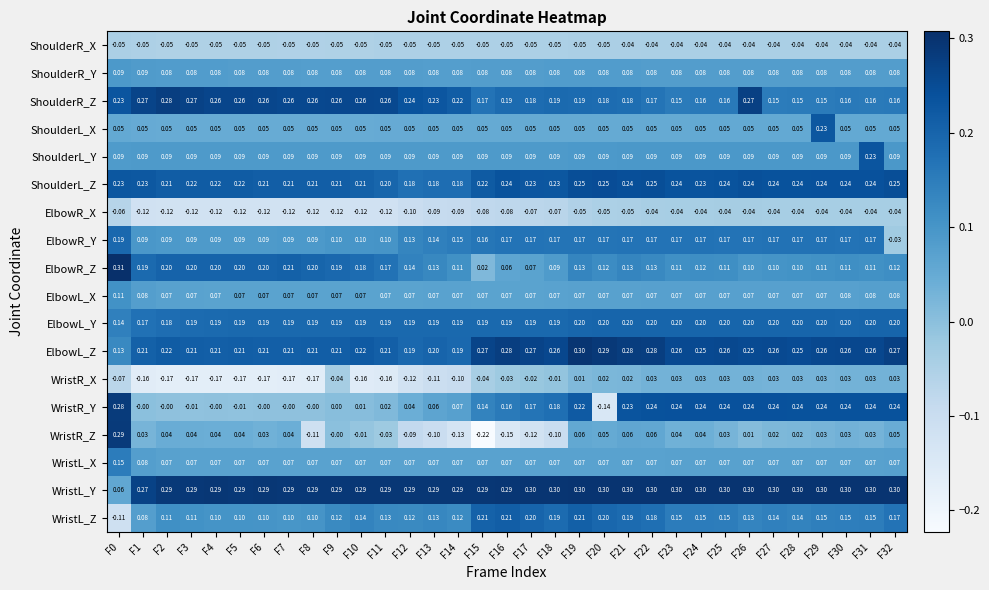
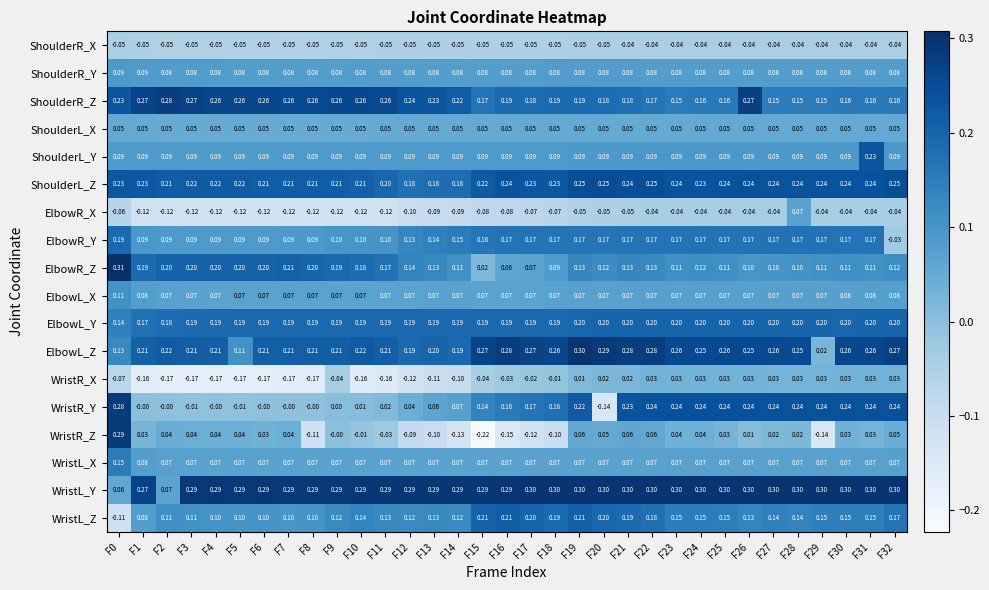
ShoulderL_X, F29: 0.23 -> 0.05
ElbowR_X, F28: -0.04 -> 0.07
ElbowL_Z, F5: 0.21 -> 0.11
ElbowL_Z, F29: 0.26 -> 0.02
WristR_Z, F29: 0.03 -> -0.14
WristL_Y, F2: 0.29 -> 0.07
